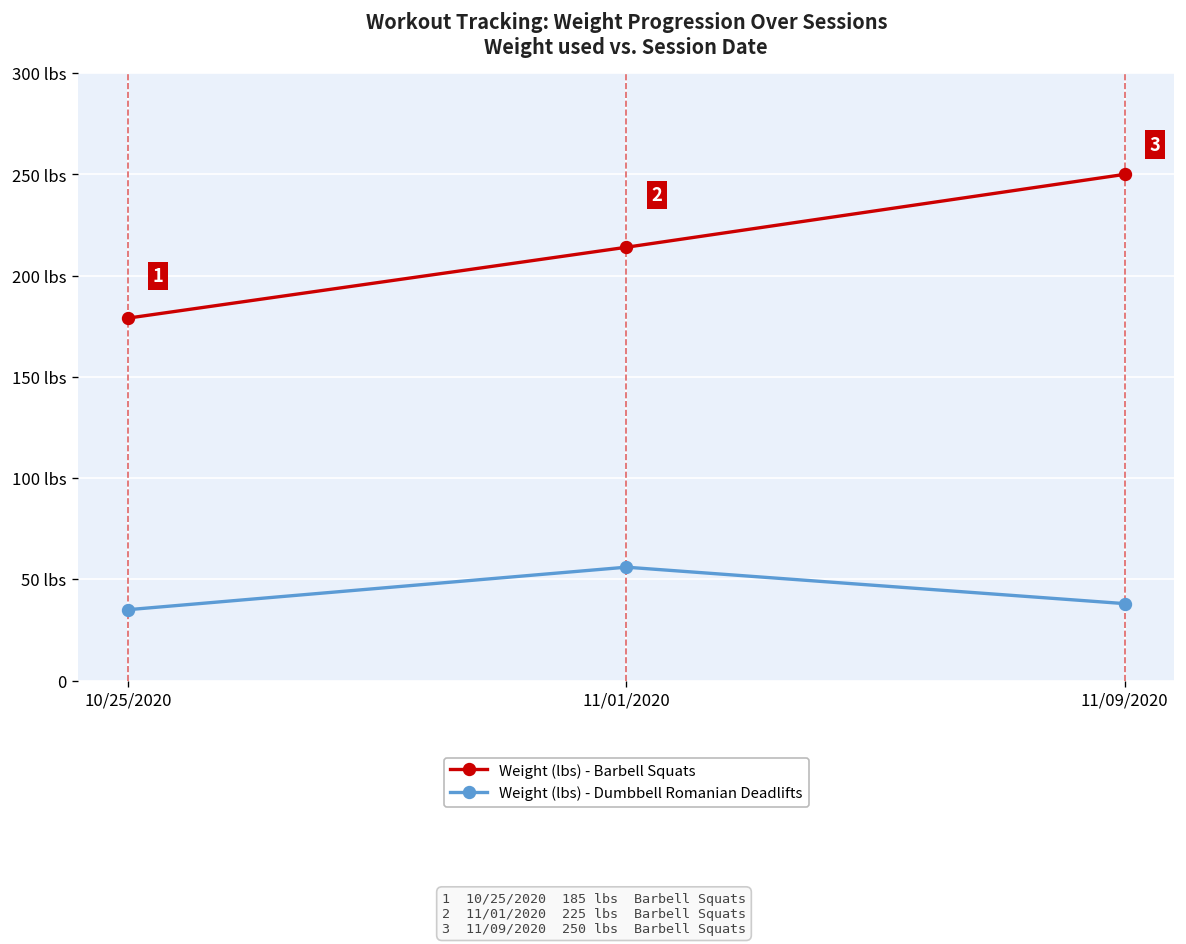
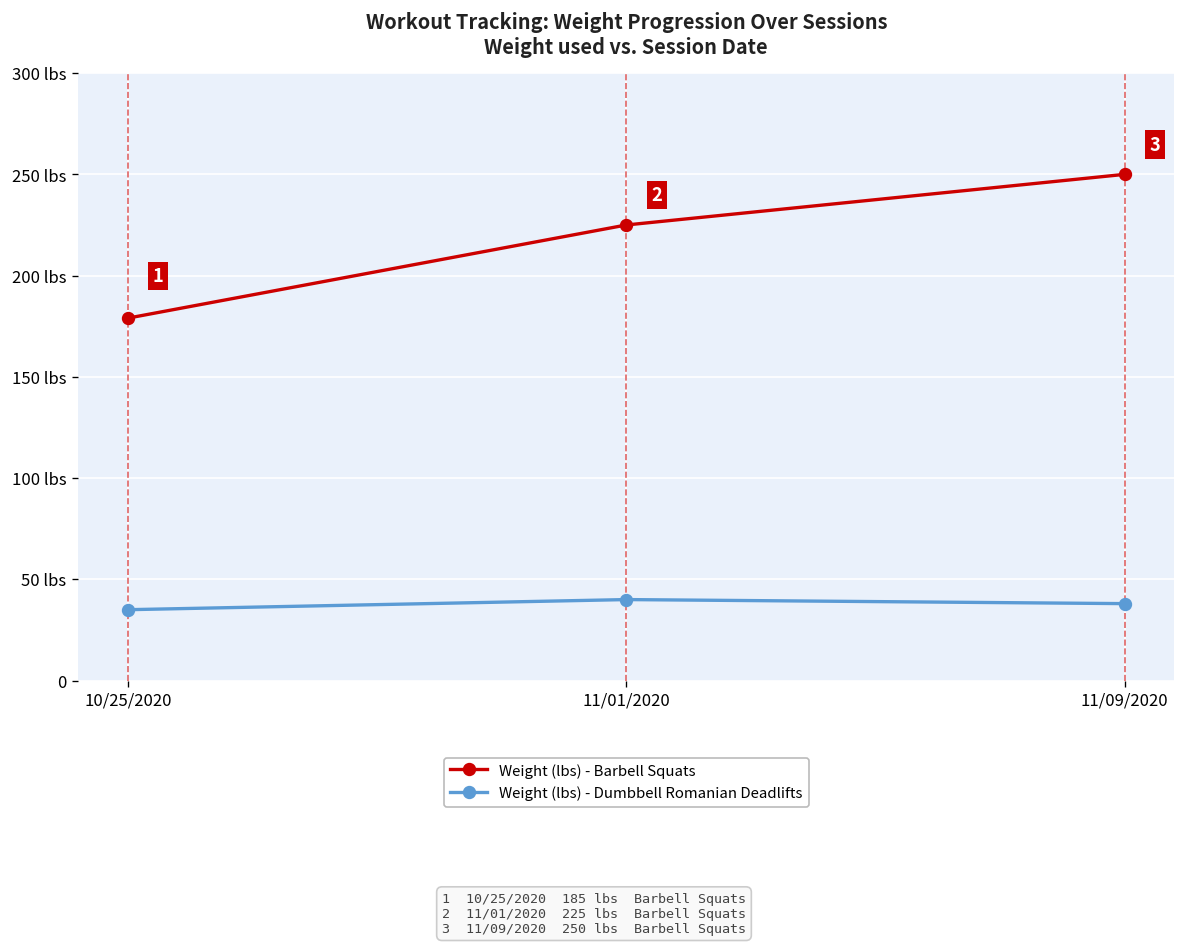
Weight (lbs) - Barbell Squats, 11/01/2020: 214 lbs -> 225 lbs
Weight (lbs) - Dumbbell Romanian Deadlifts, 11/01/2020: 56 lbs -> 40 lbs
